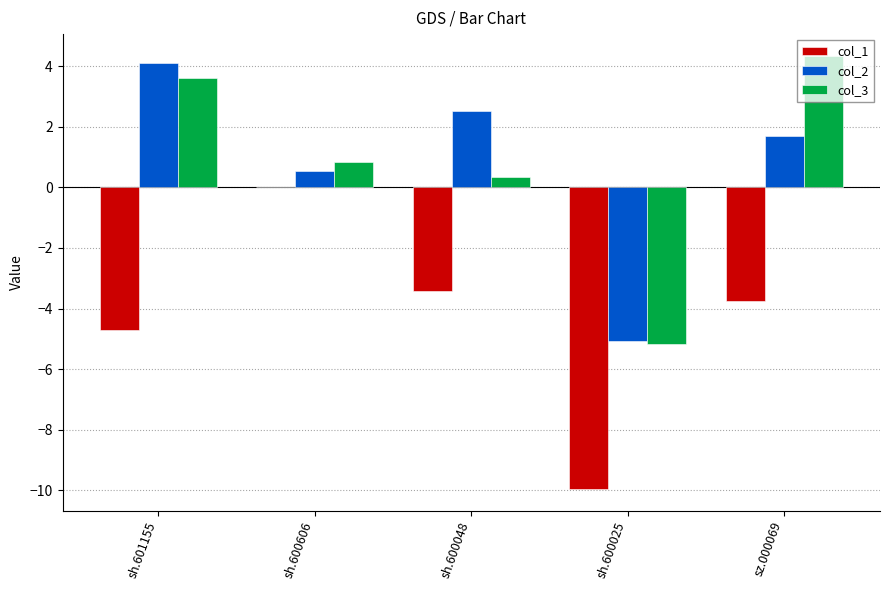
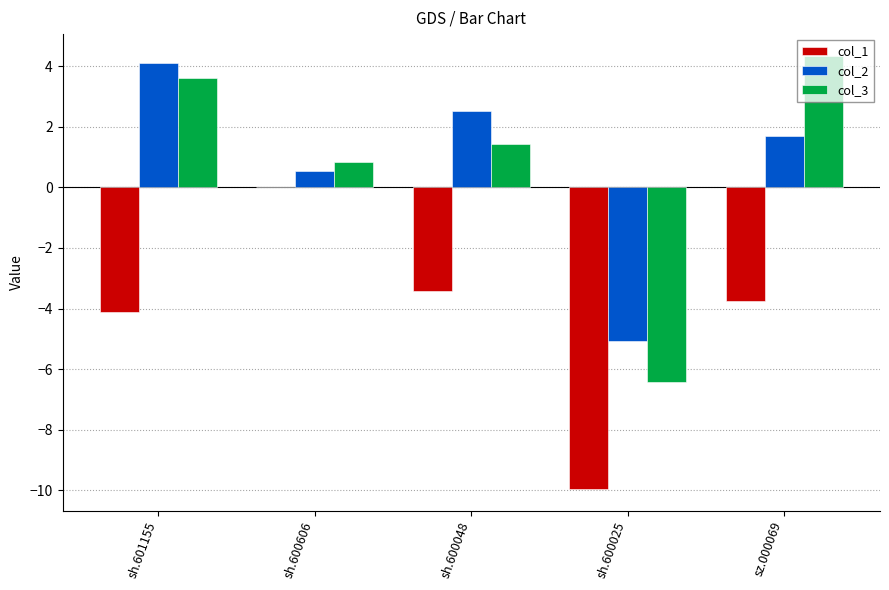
col_1, sh.601155: -4.7 -> -4.1
col_3, sh.600048: 0.3 -> 1.4
col_3, sh.600025: -5.2 -> -6.4
